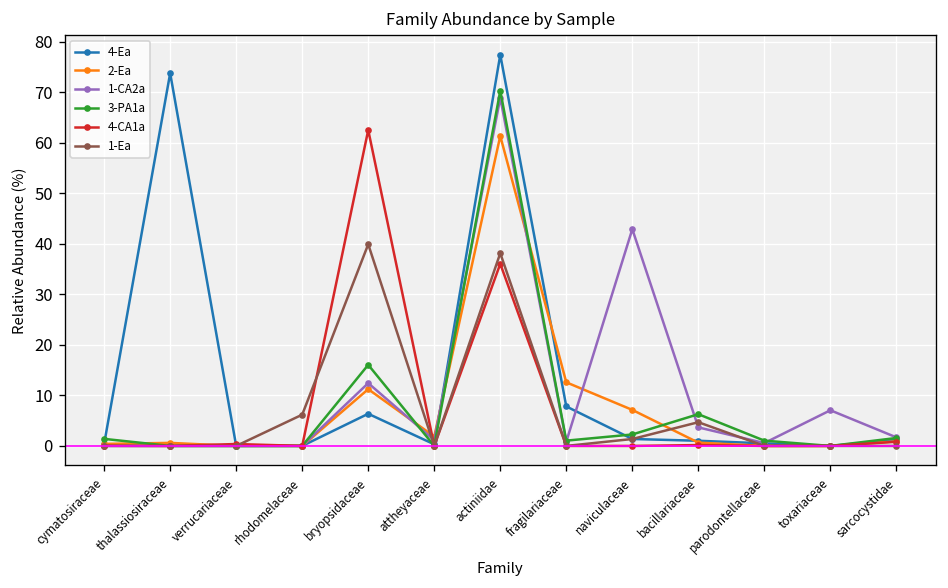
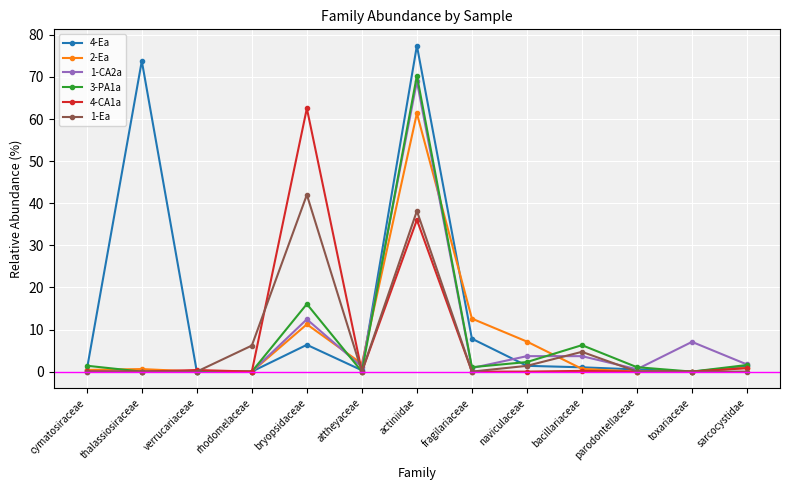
1-Ea, bryopsidaceae: 40 -> 42
1-CA2a, naviculaceae: 43 -> 4
